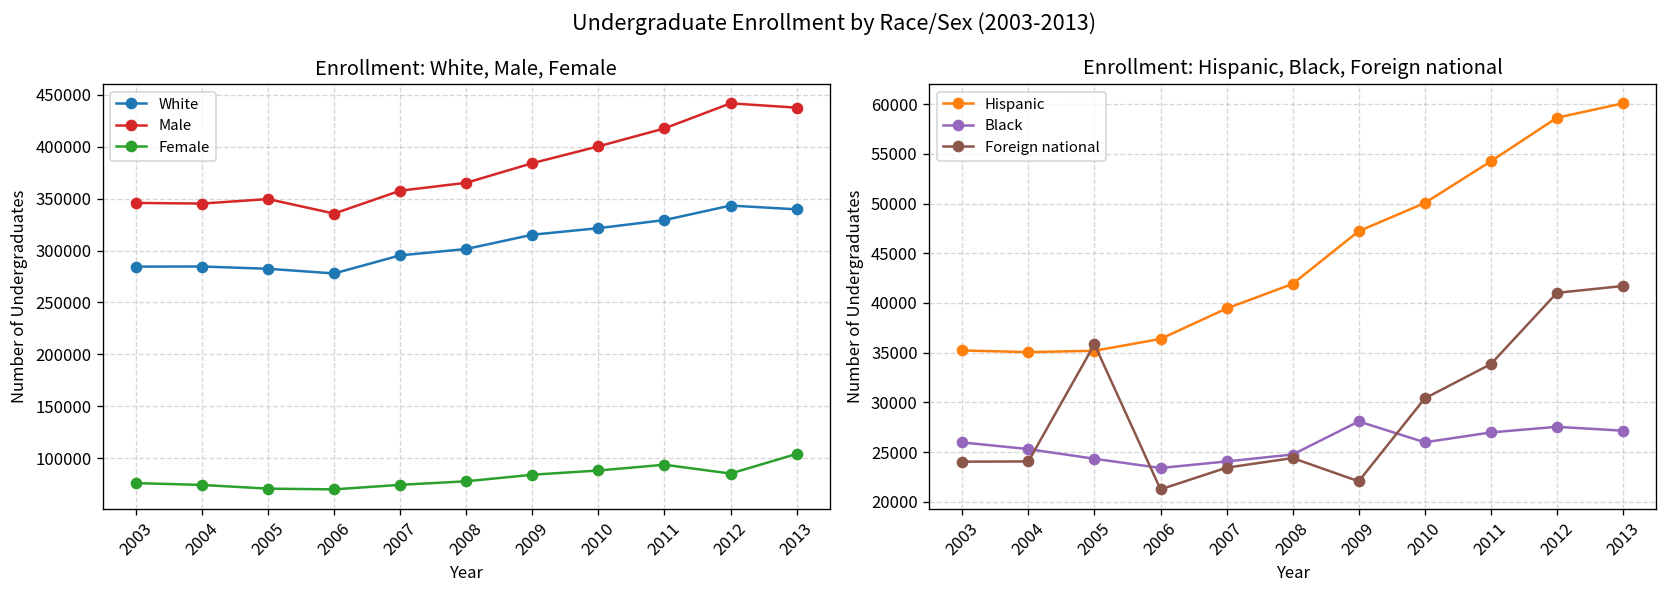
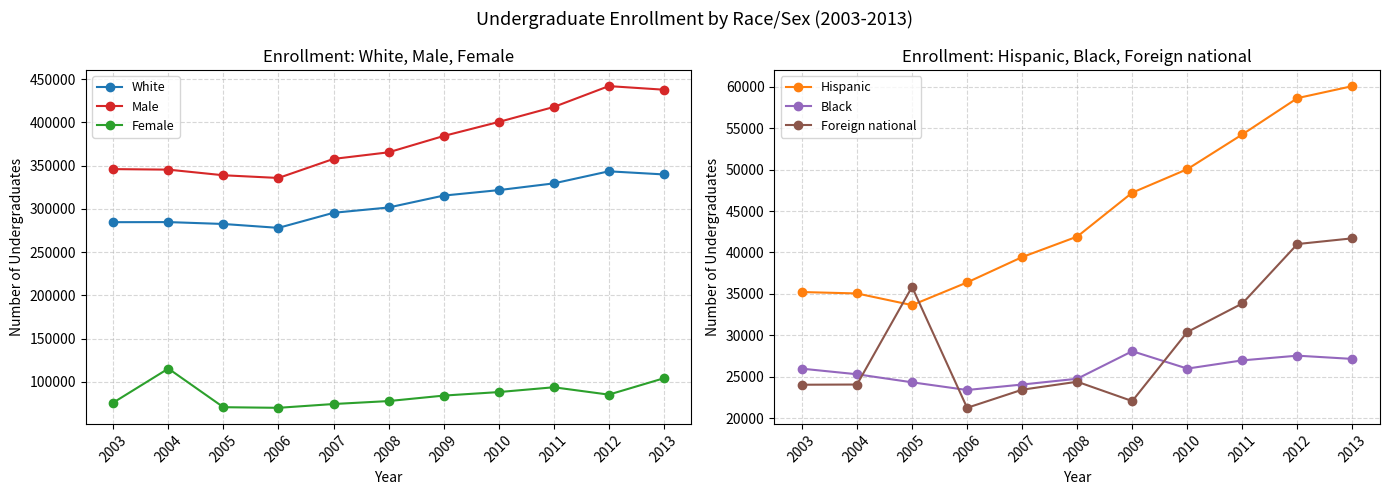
Enrollment: White, Male, Female, Female, 2004: 70000 -> 120000
Enrollment: White, Male, Female, Male, 2005: 350000 -> 340000
Enrollment: Hispanic, Black, Foreign national, Hispanic, 2005: 35000 -> 34000
